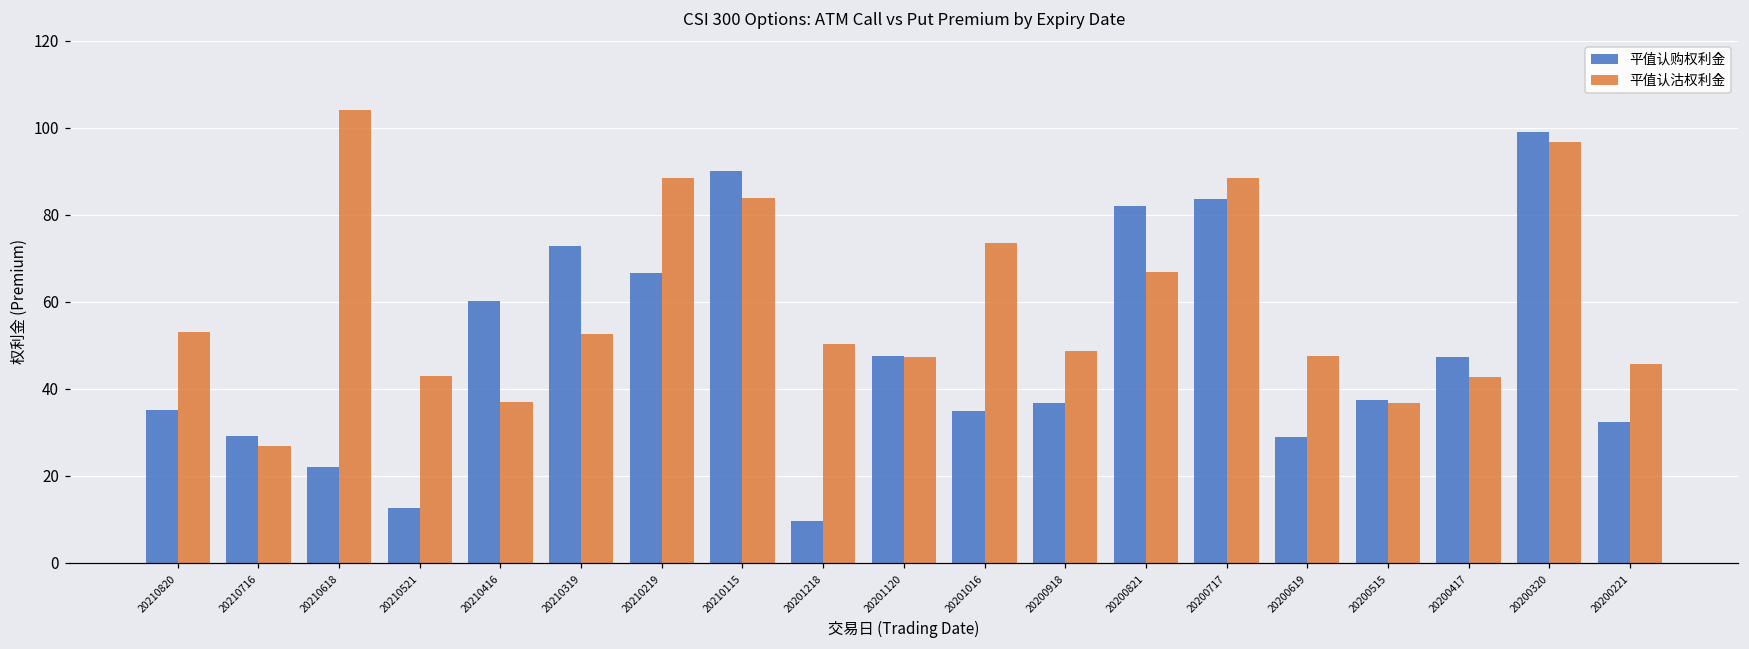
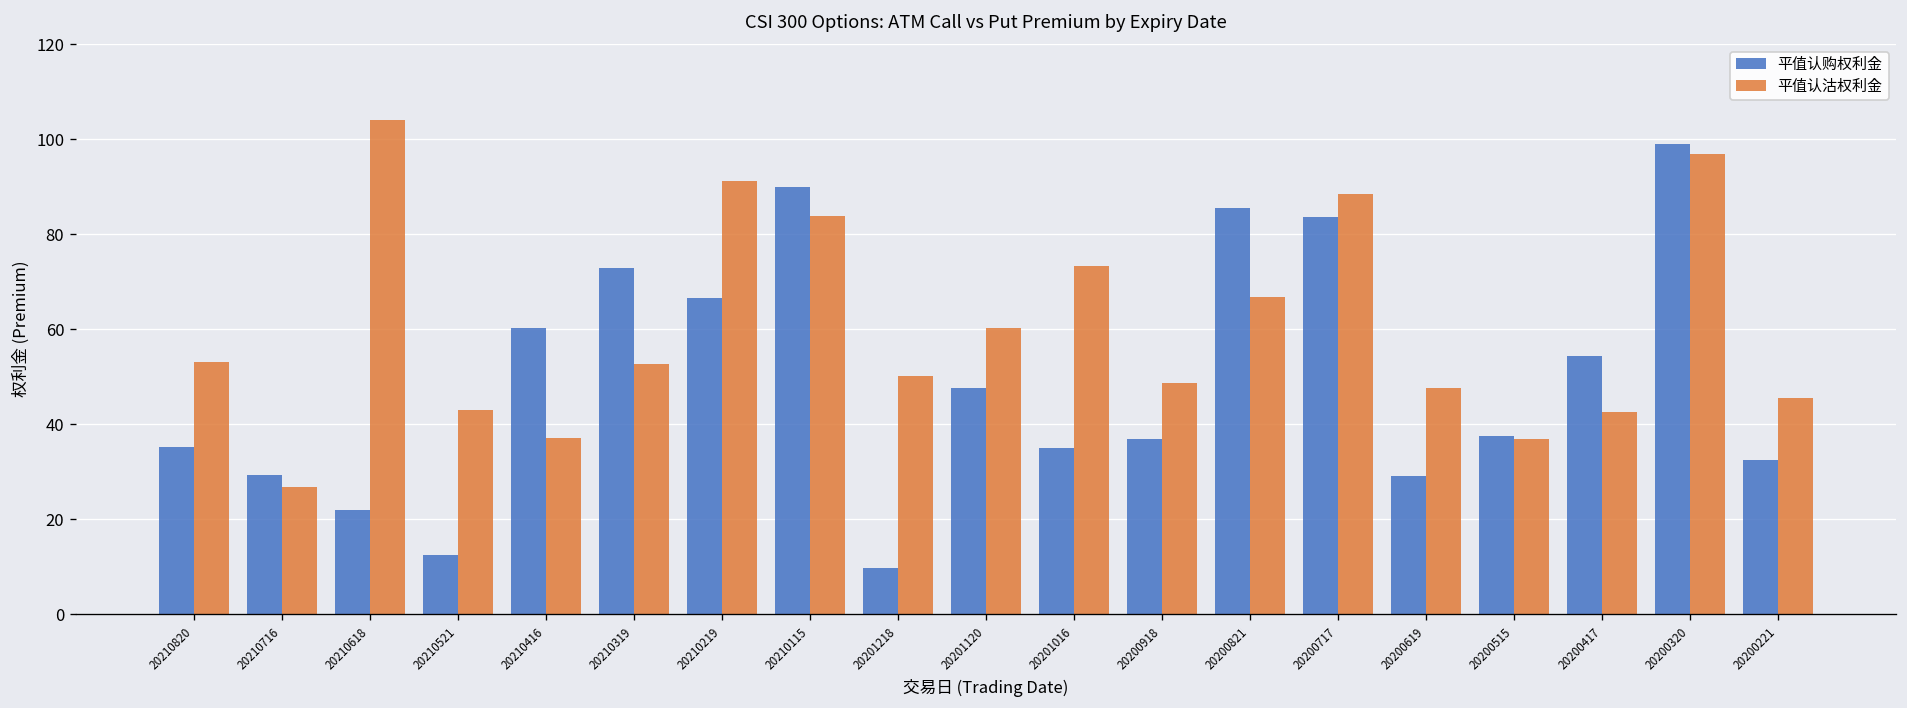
平值认沽权利金, 20210219: 88 -> 91
平值认沽权利金, 20201120: 47 -> 60
平值认购权利金, 20200821: 82 -> 86
平值认购权利金, 20200417: 47 -> 54
